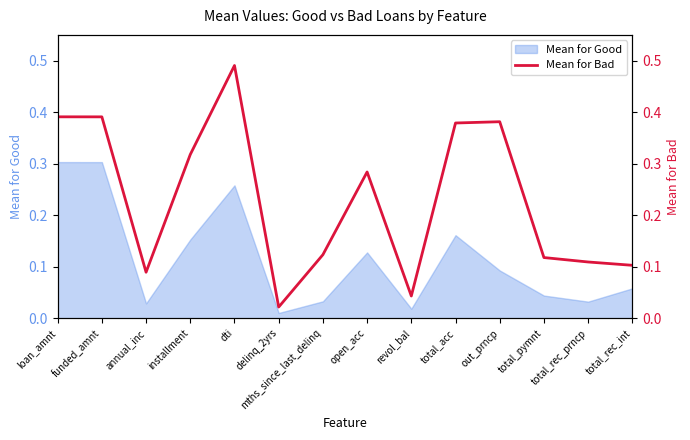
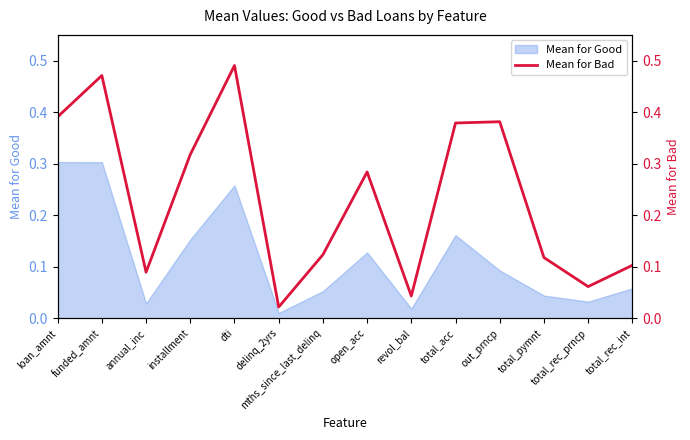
Mean for Good, mths_since_last_delinq: 0.03 -> 0.05
Mean for Bad, funded_amnt: 0.39 -> 0.47
Mean for Bad, total_rec_prncp: 0.11 -> 0.06
